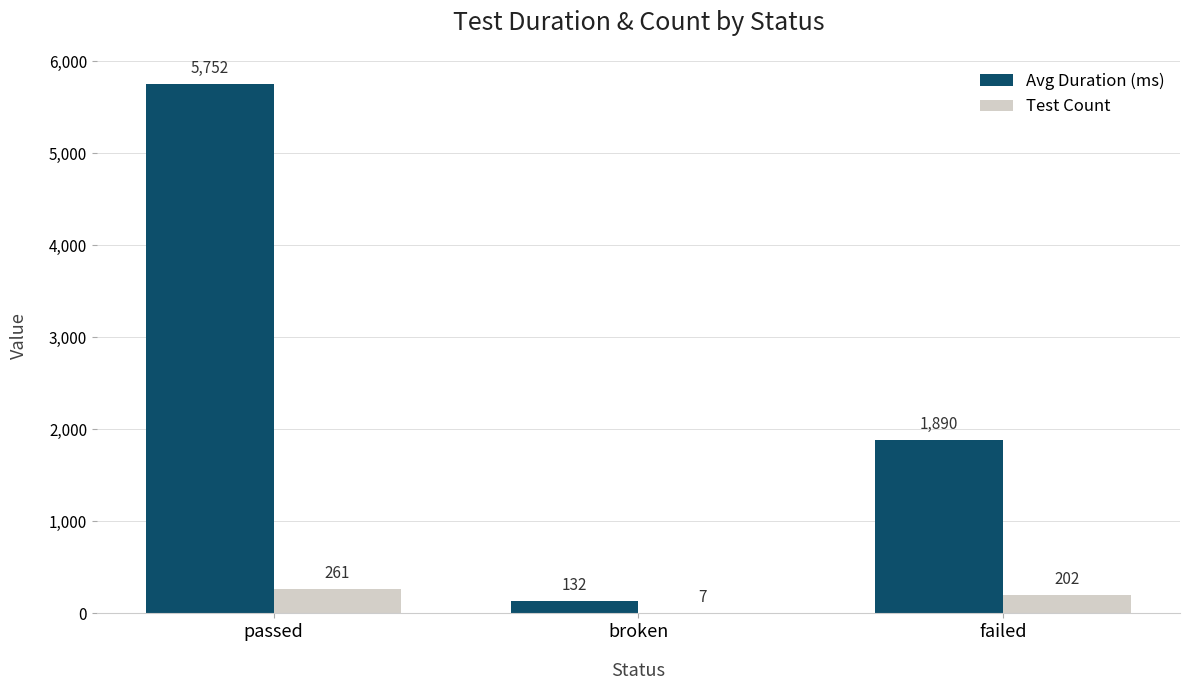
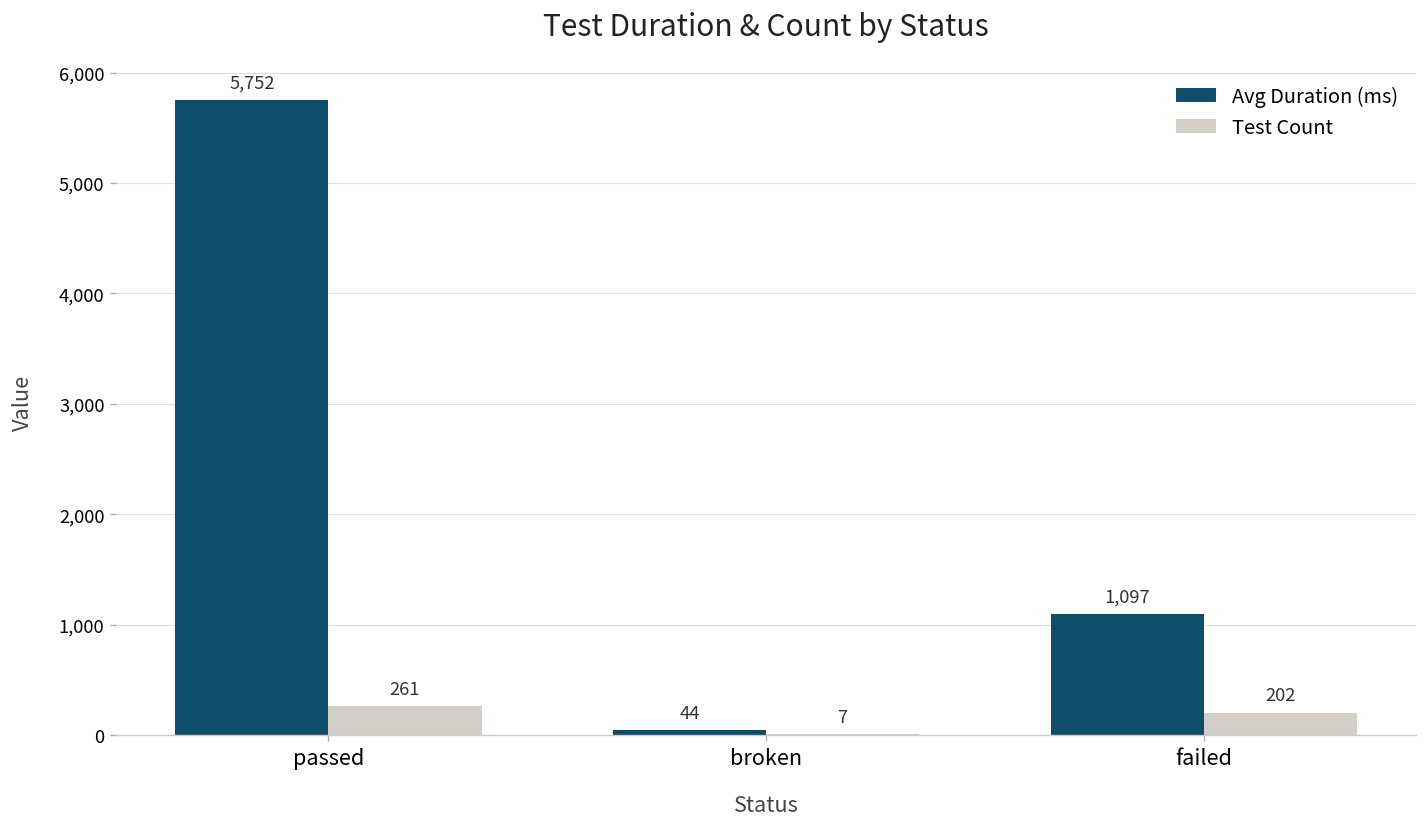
Avg Duration (ms), broken: 132 -> 44
Avg Duration (ms), failed: 1,890 -> 1,097
